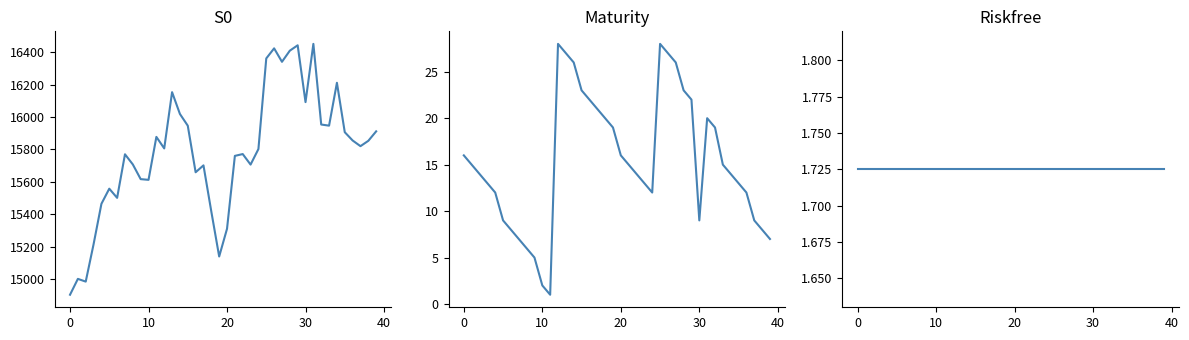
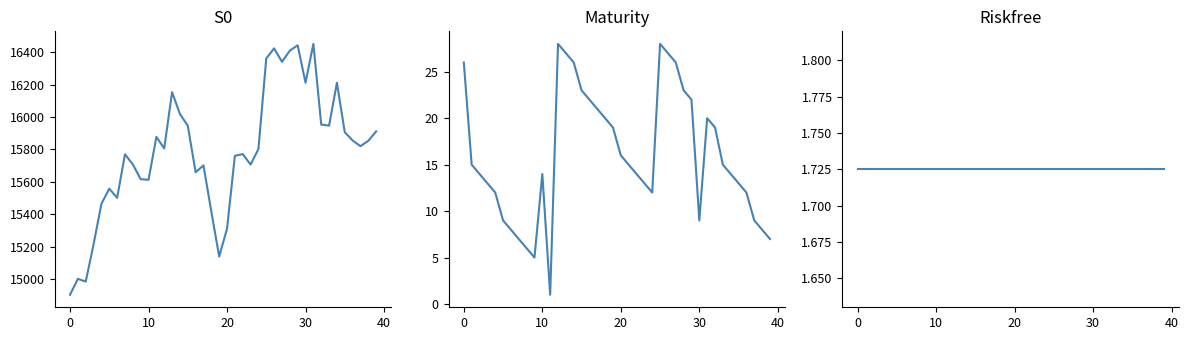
S0, 30: 16090 -> 16210
Maturity, 0: 16 -> 26
Maturity, 10: 2 -> 14
